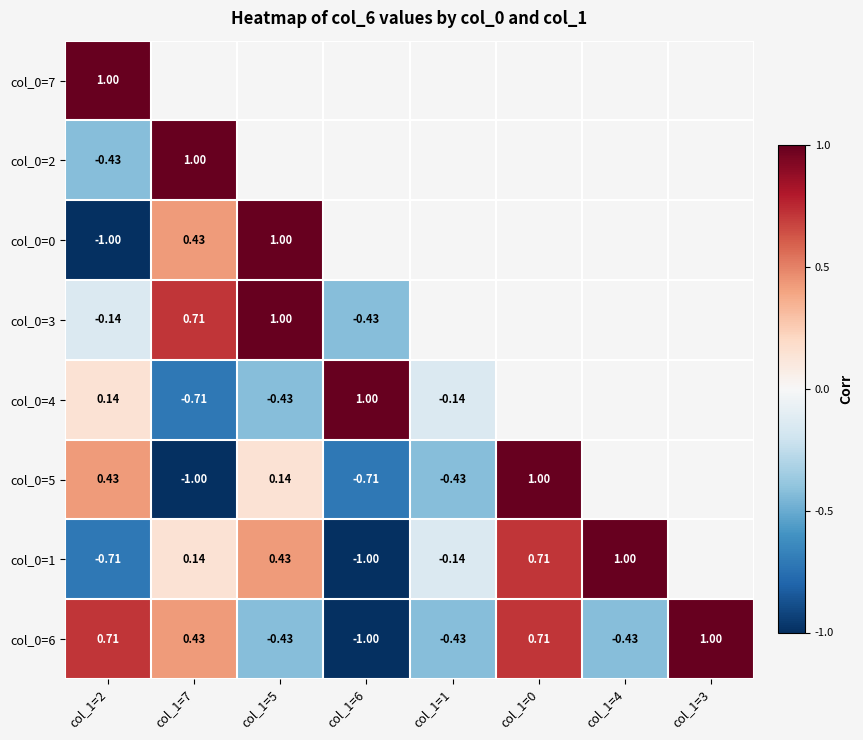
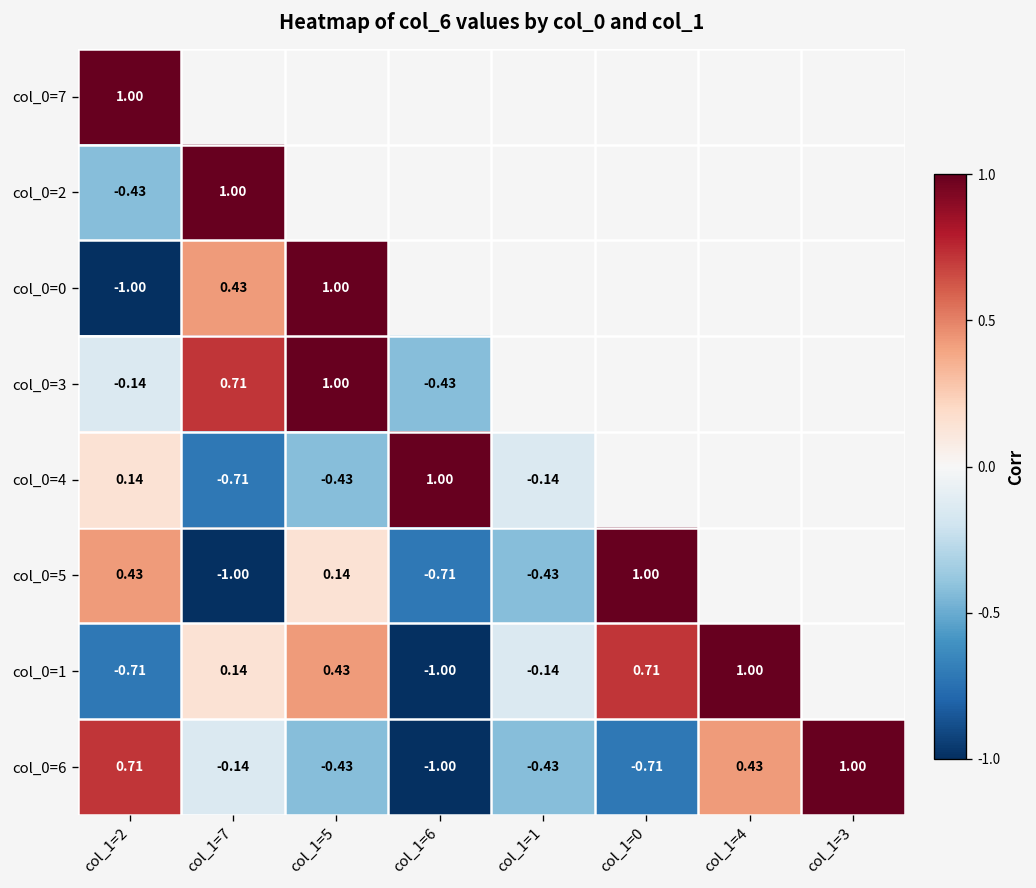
col_0=6, col_1=7: 0.43 -> -0.14
col_0=6, col_1=0: 0.71 -> -0.71
col_0=6, col_1=4: -0.43 -> 0.43
